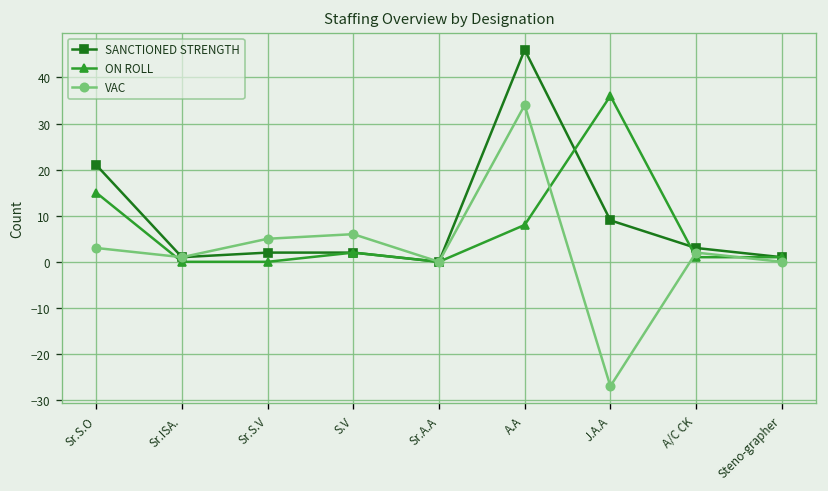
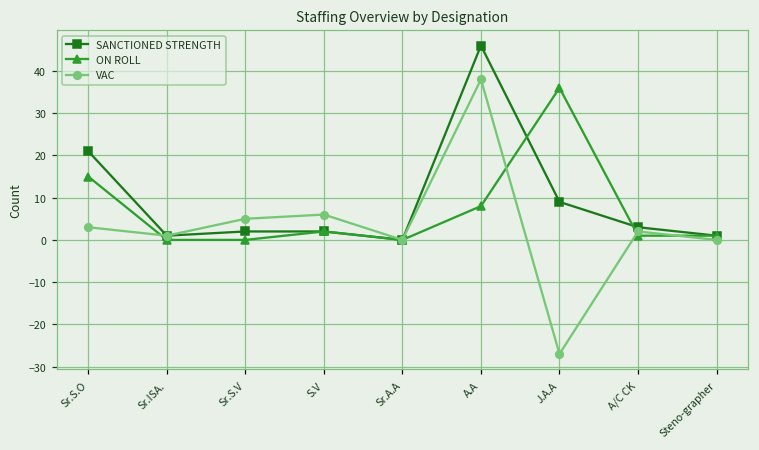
VAC, A.A: 34 -> 38
